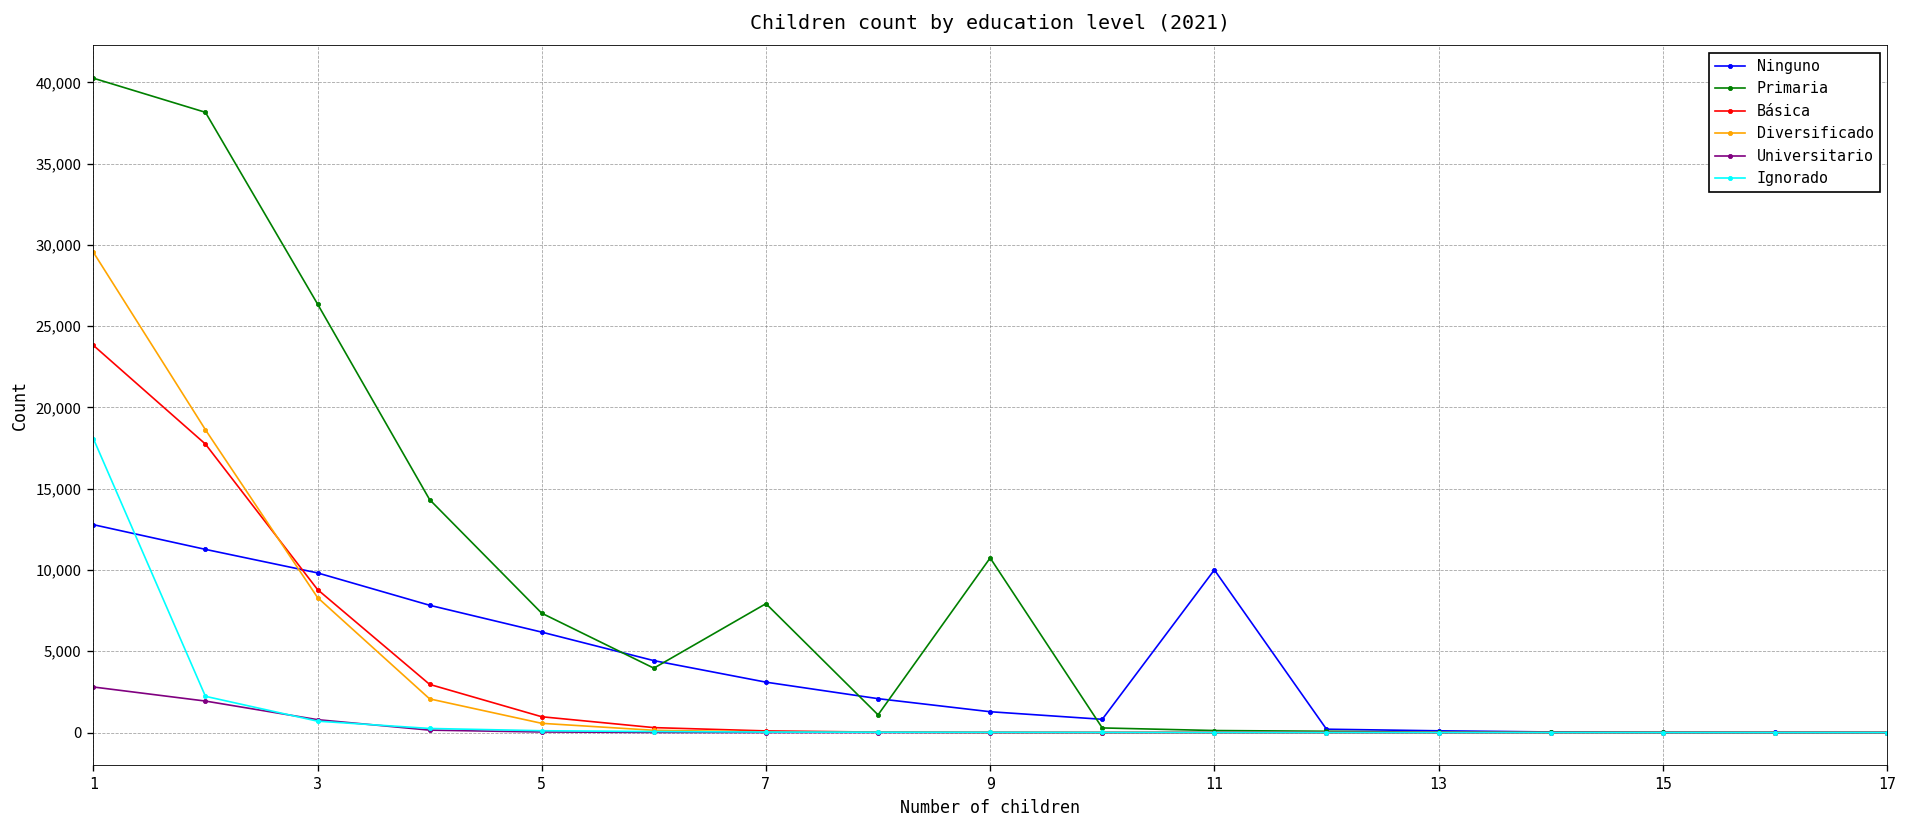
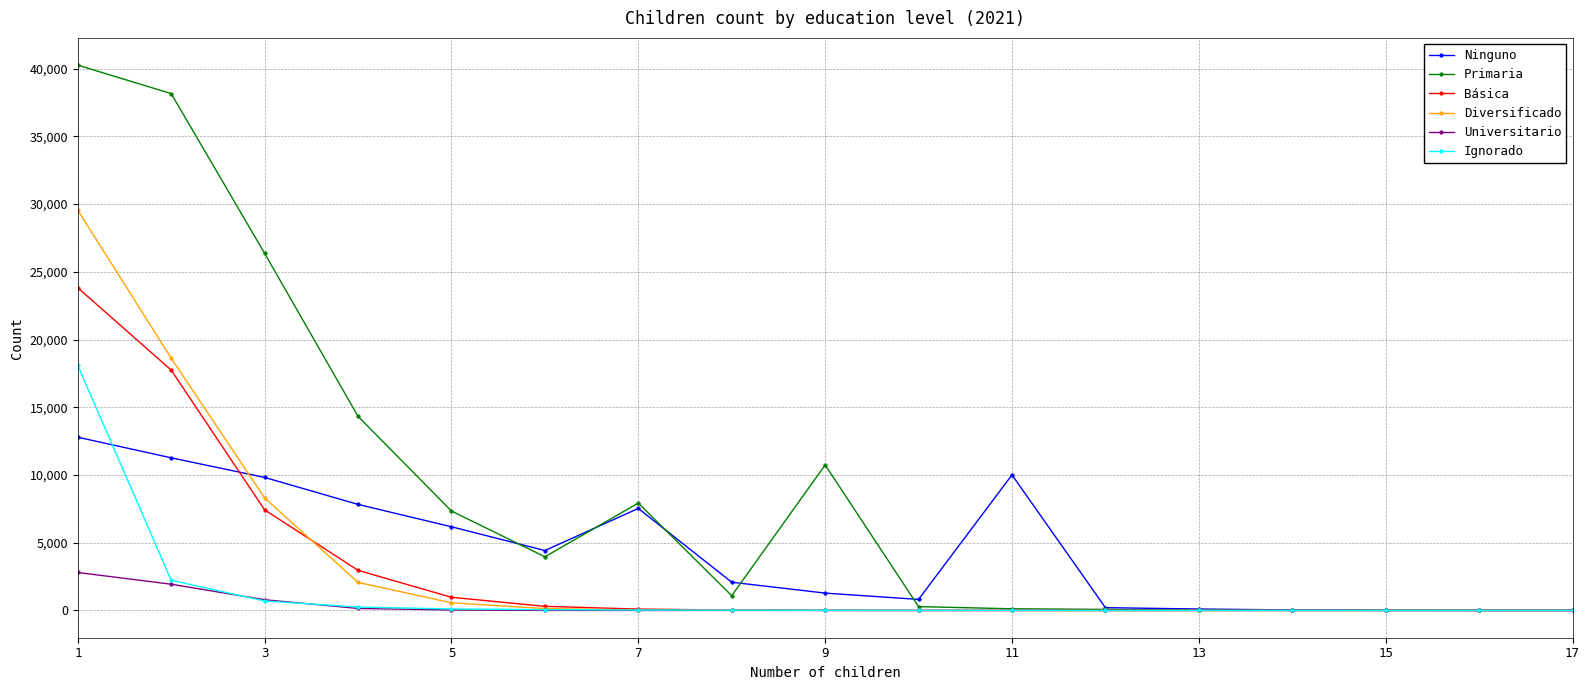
Básica, 3: 8,800 -> 7,400
Ninguno, 7: 3,100 -> 7,500
